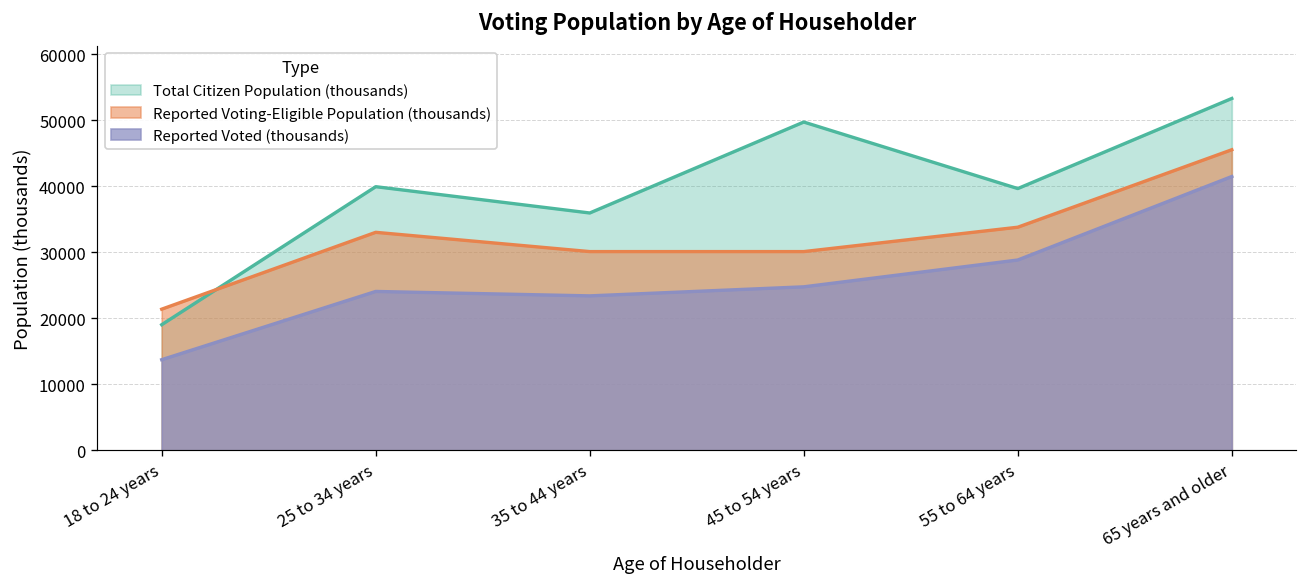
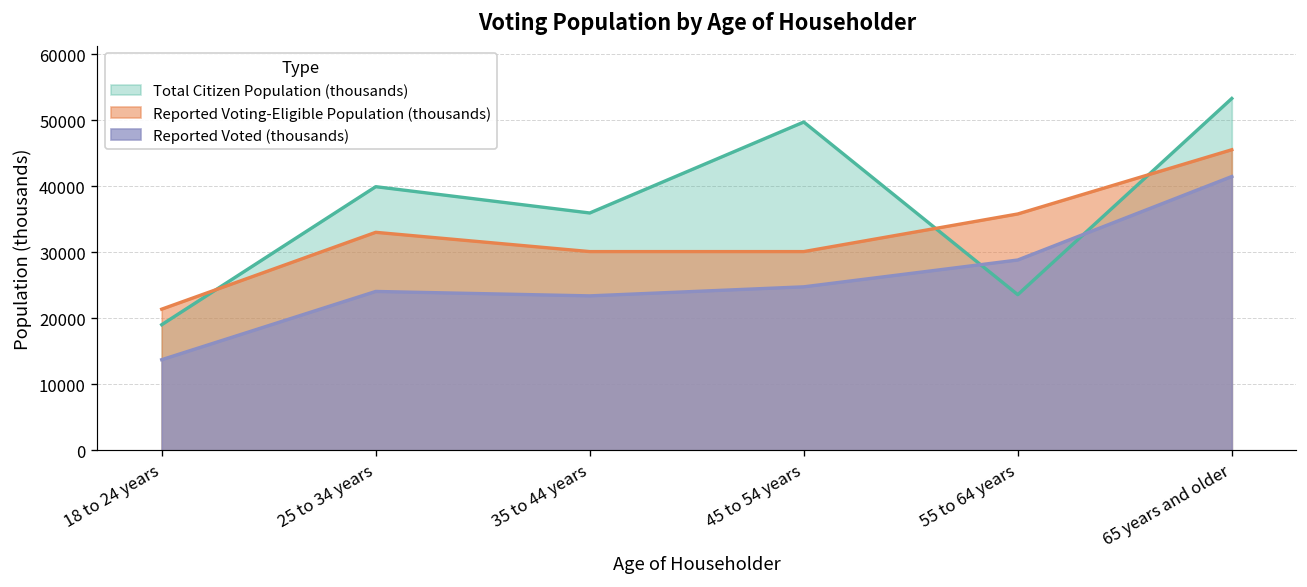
Total Citizen Population (thousands), 55 to 64 years: 40000 -> 24000
Reported Voting-Eligible Population (thousands), 55 to 64 years: 34000 -> 36000
